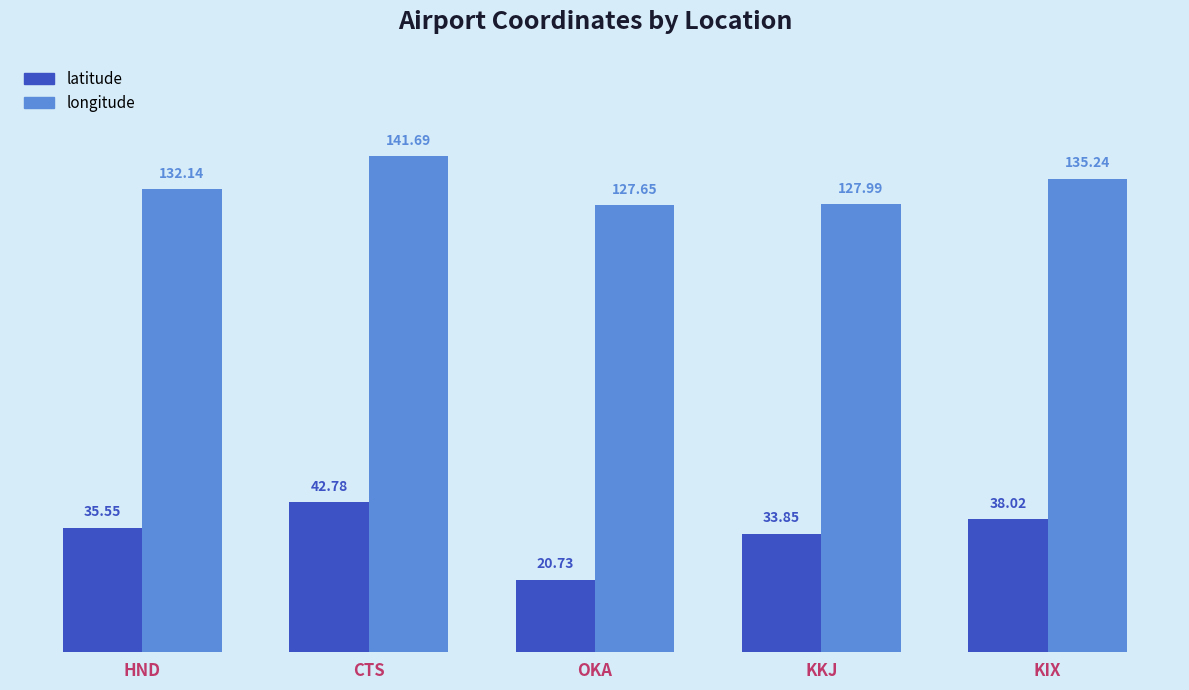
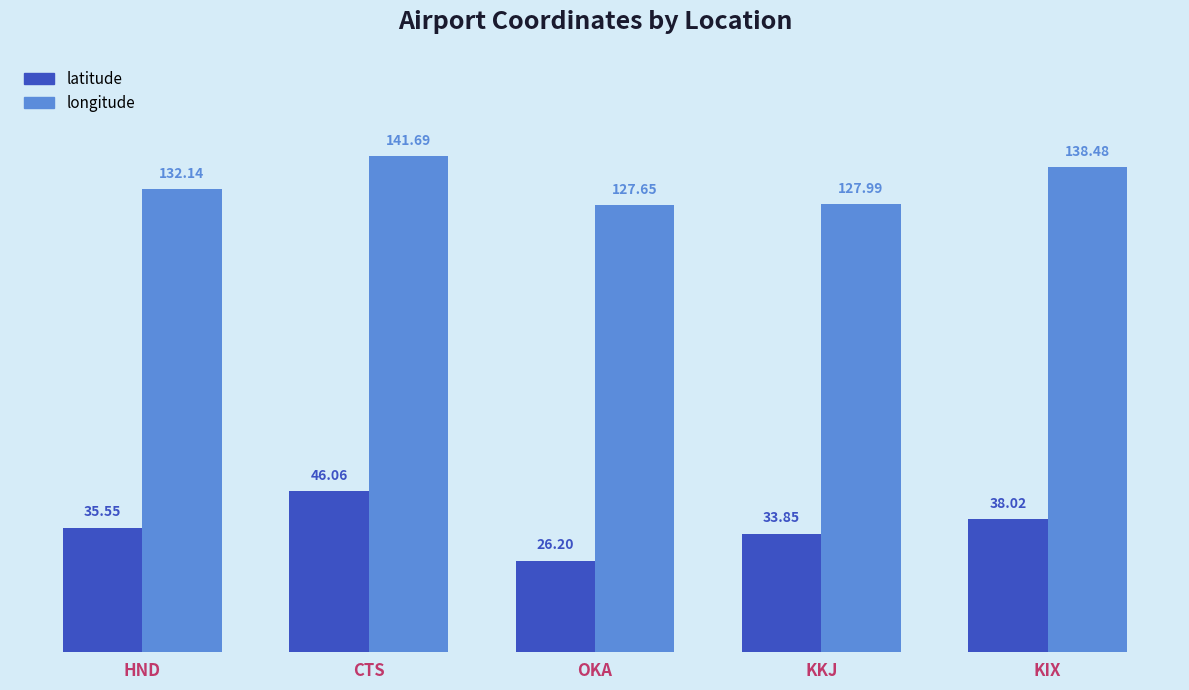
latitude, CTS: 42.78 -> 46.06
latitude, OKA: 20.73 -> 26.20
longitude, KIX: 135.24 -> 138.48
